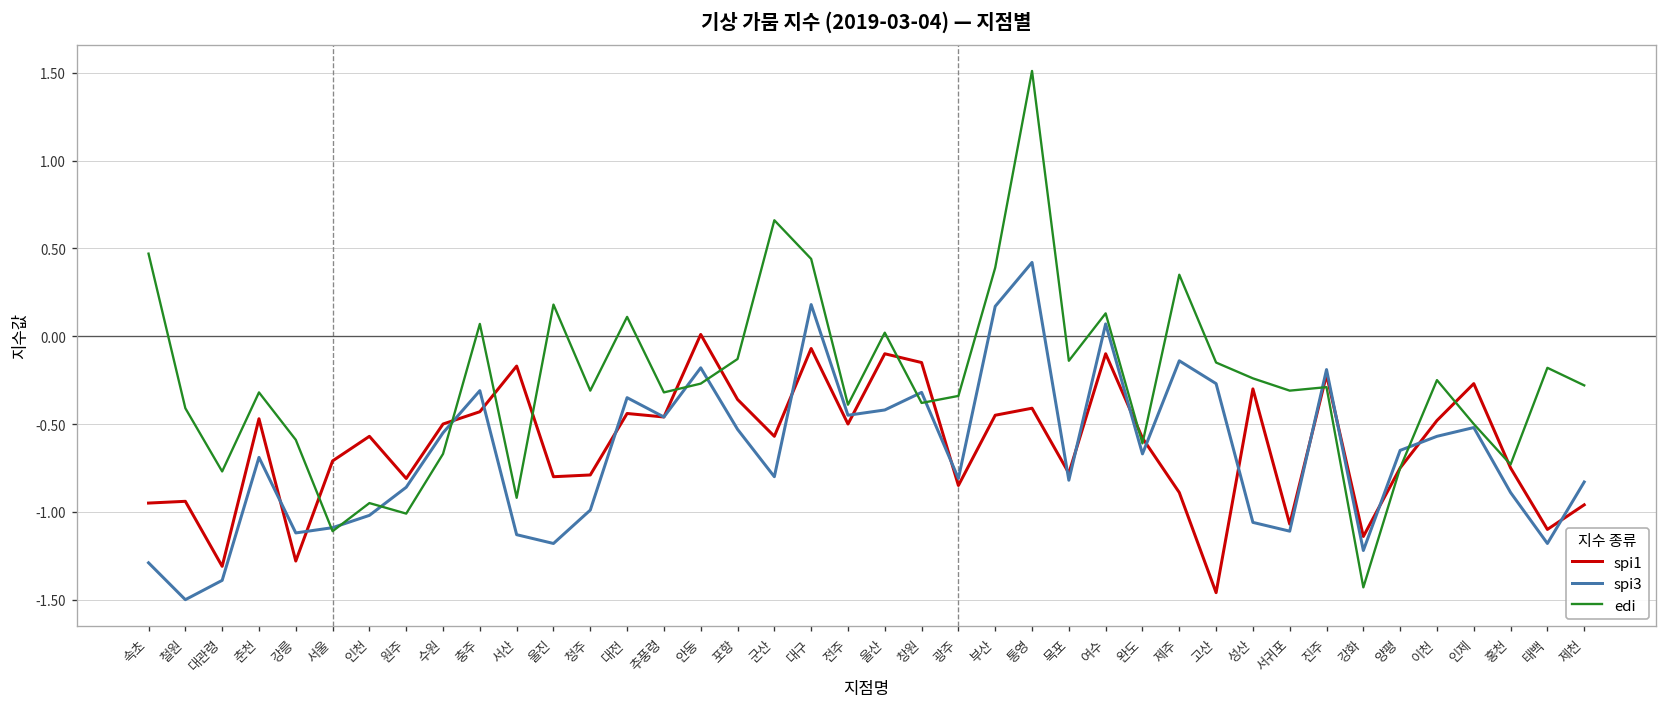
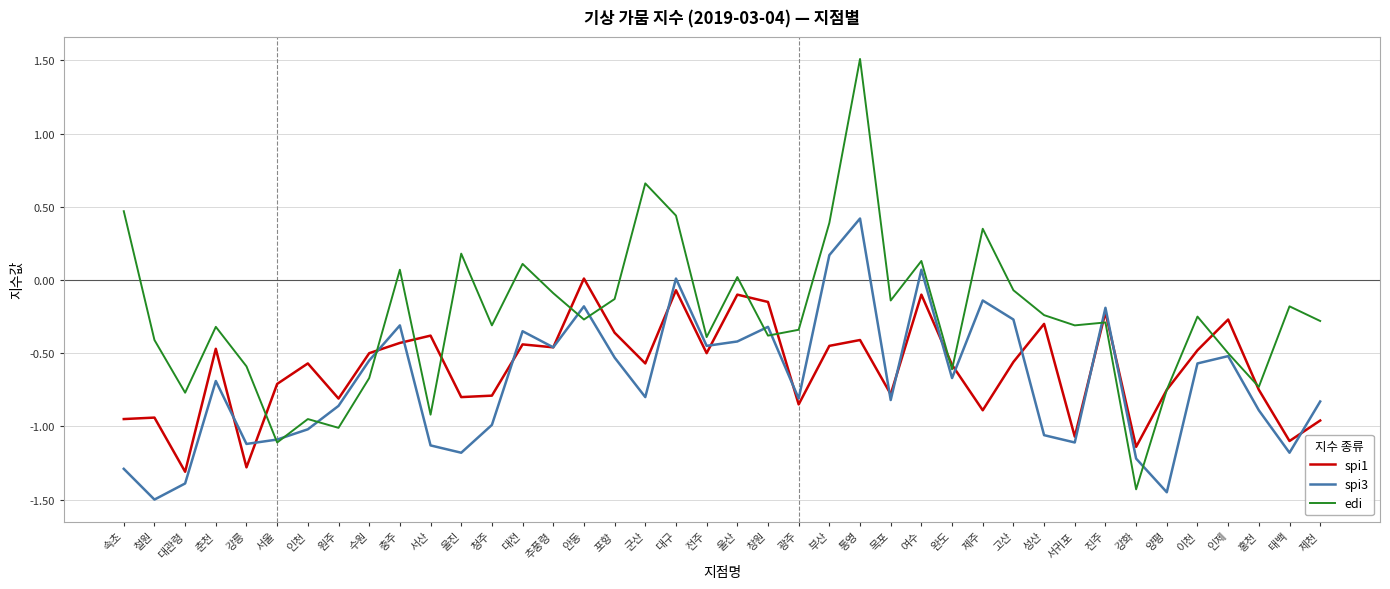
spi1, 서산: -0.17 -> -0.38
edi, 추풍령: -0.32 -> -0.09
spi3, 대구: 0.18 -> 0.01
spi1, 고산: -1.46 -> -0.56
edi, 고산: -0.15 -> -0.07
spi3, 양평: -0.65 -> -1.45
